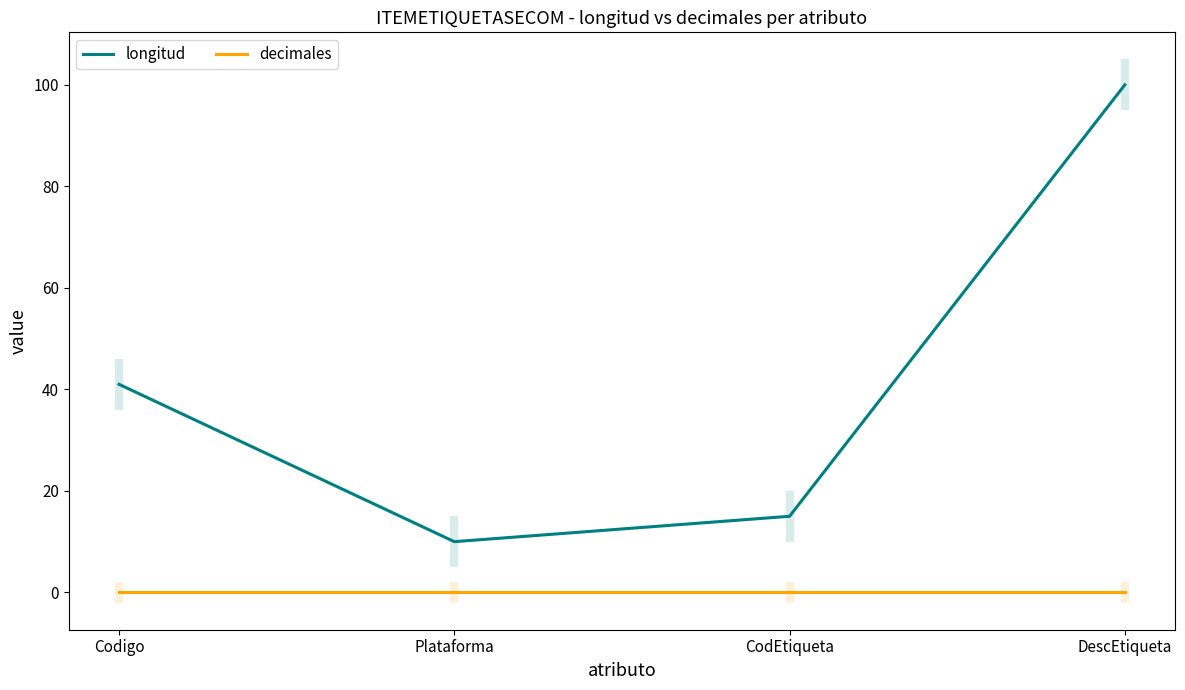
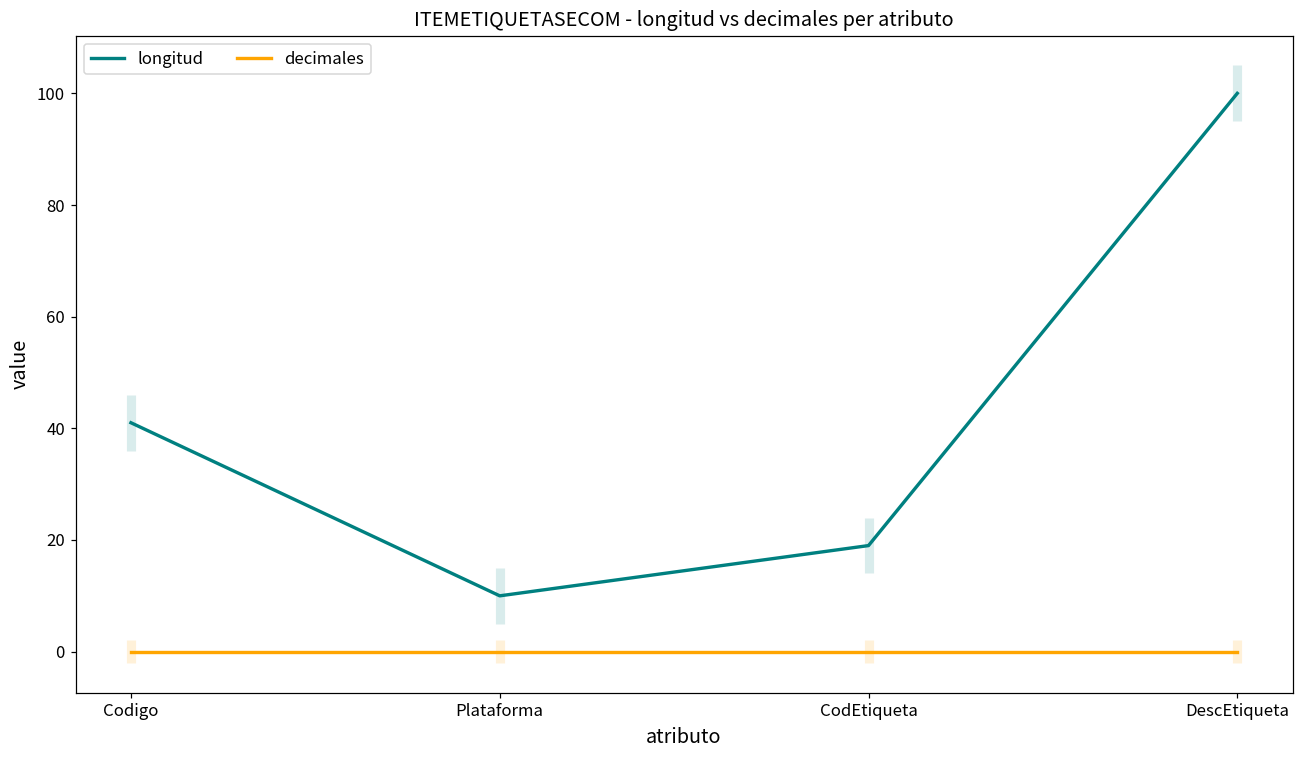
longitud, CodEtiqueta: 15 -> 19
